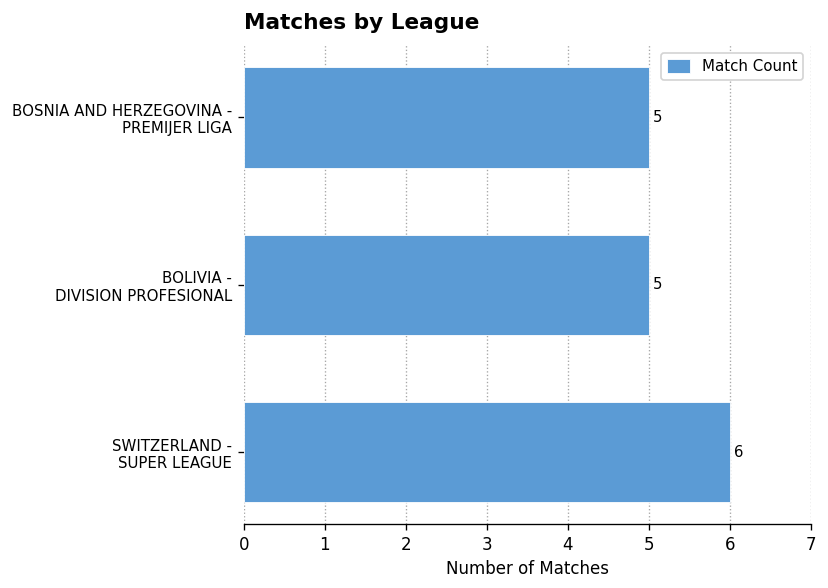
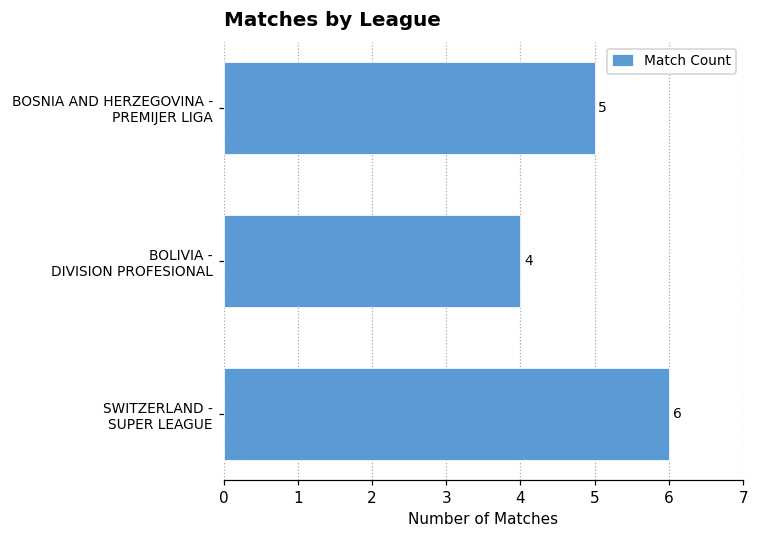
BOLIVIA - DIVISION PROFESIONAL: 5 -> 4
